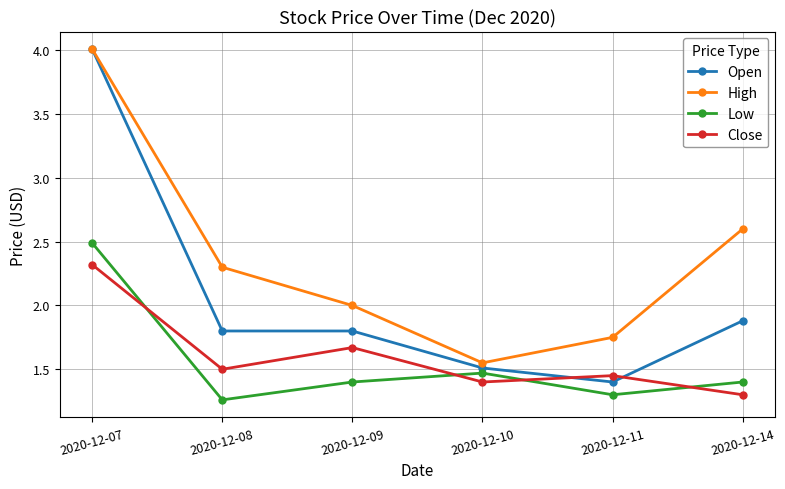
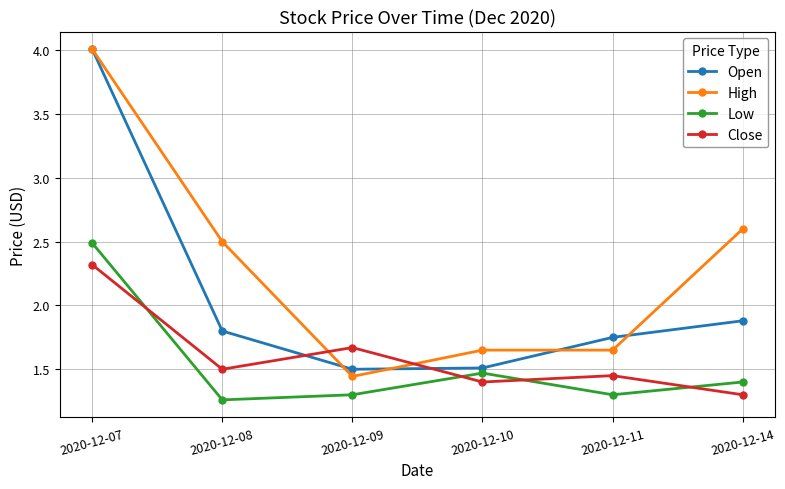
High, 2020-12-08: 2.3 -> 2.5
Open, 2020-12-09: 1.8 -> 1.5
High, 2020-12-09: 2.00 -> 1.44
Low, 2020-12-09: 1.4 -> 1.3
High, 2020-12-10: 1.55 -> 1.65
Open, 2020-12-11: 1.40 -> 1.75
High, 2020-12-11: 1.75 -> 1.65
